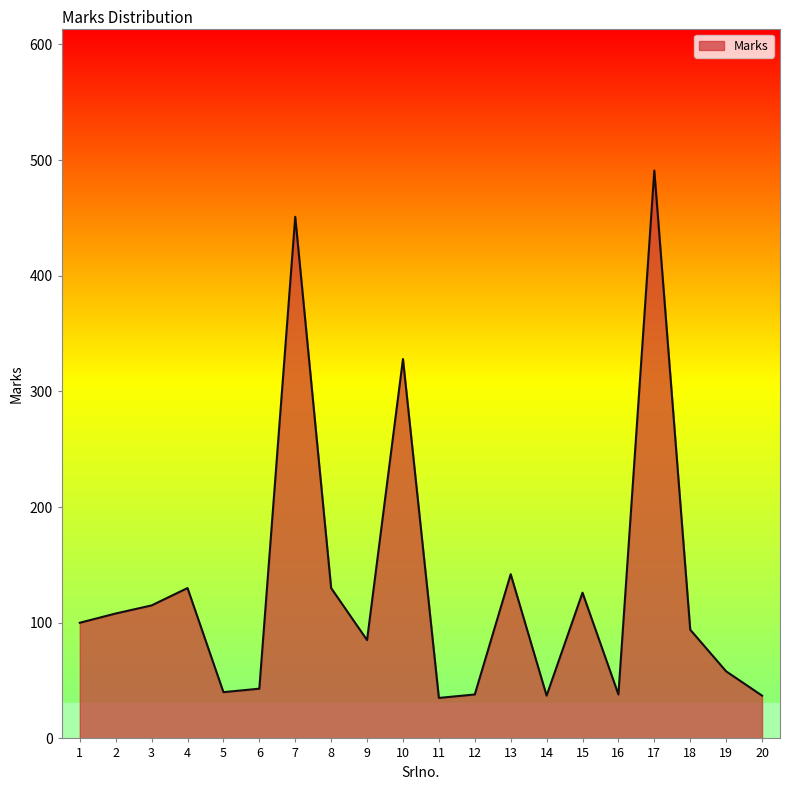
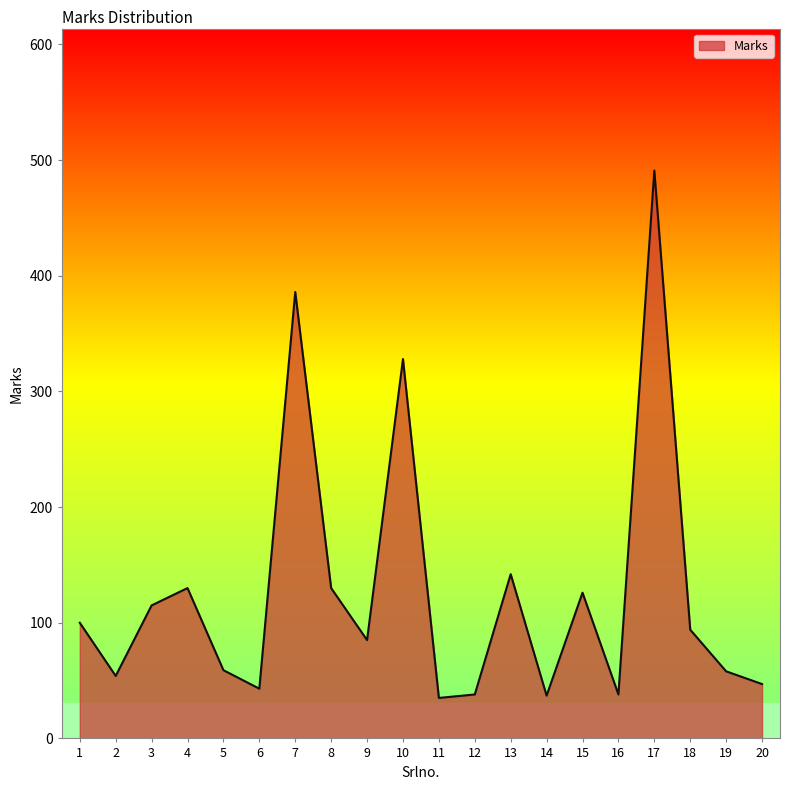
2: 108 -> 54
5: 40 -> 59
7: 451 -> 386
20: 37 -> 47
